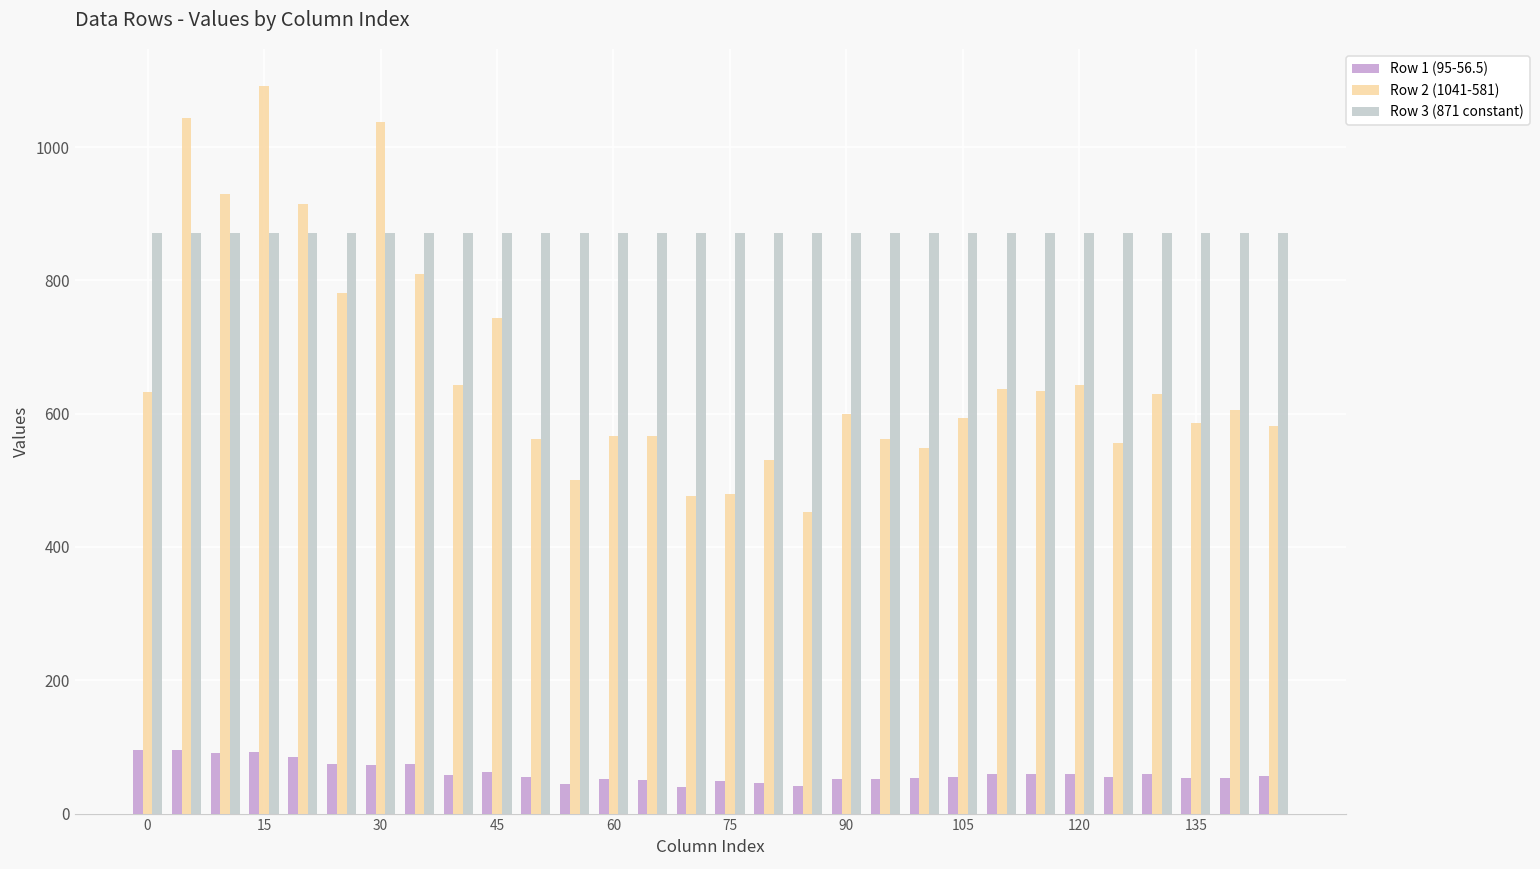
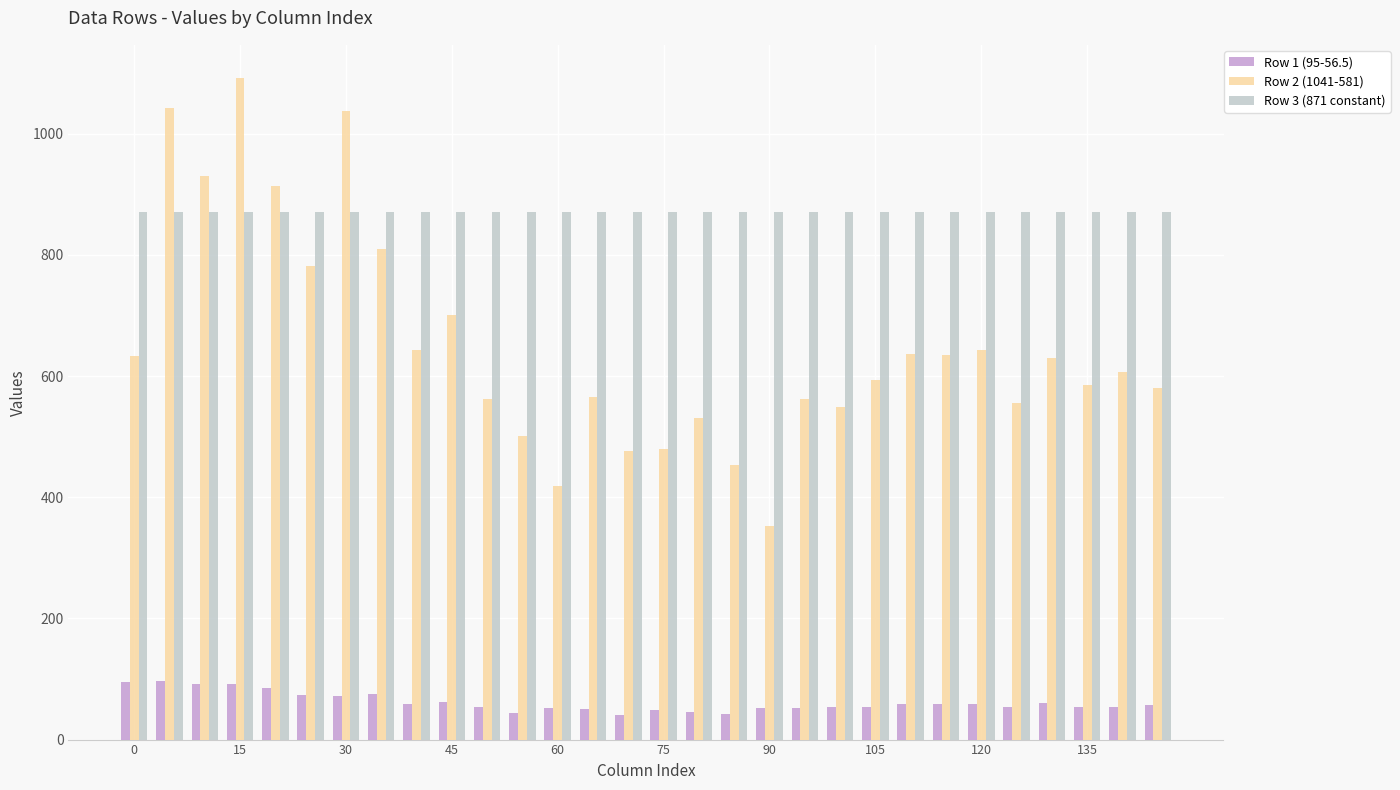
Row 2 (1041-581), 45: 740 -> 700
Row 2 (1041-581), 60: 570 -> 420
Row 2 (1041-581), 90: 600 -> 350
